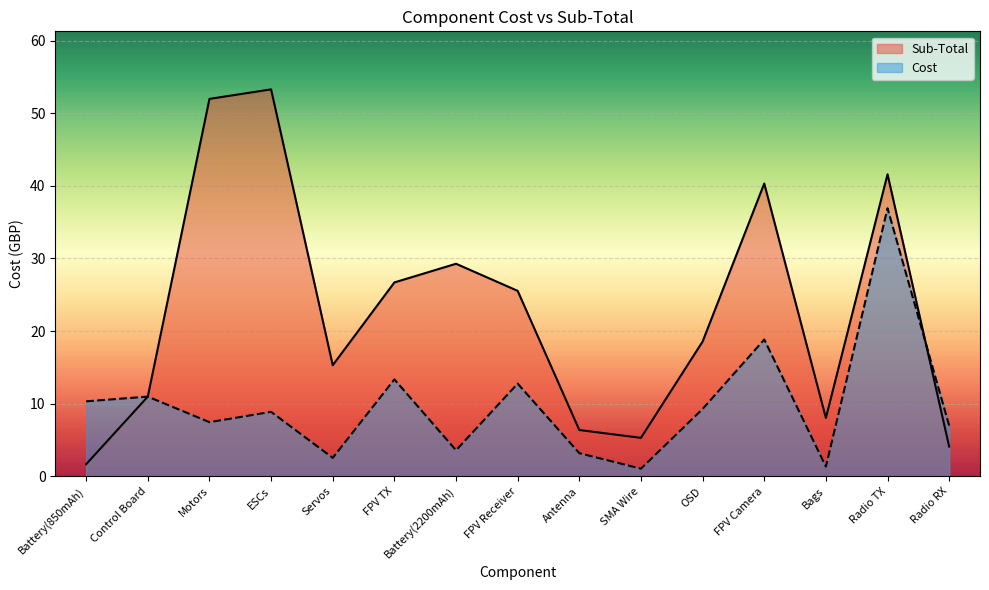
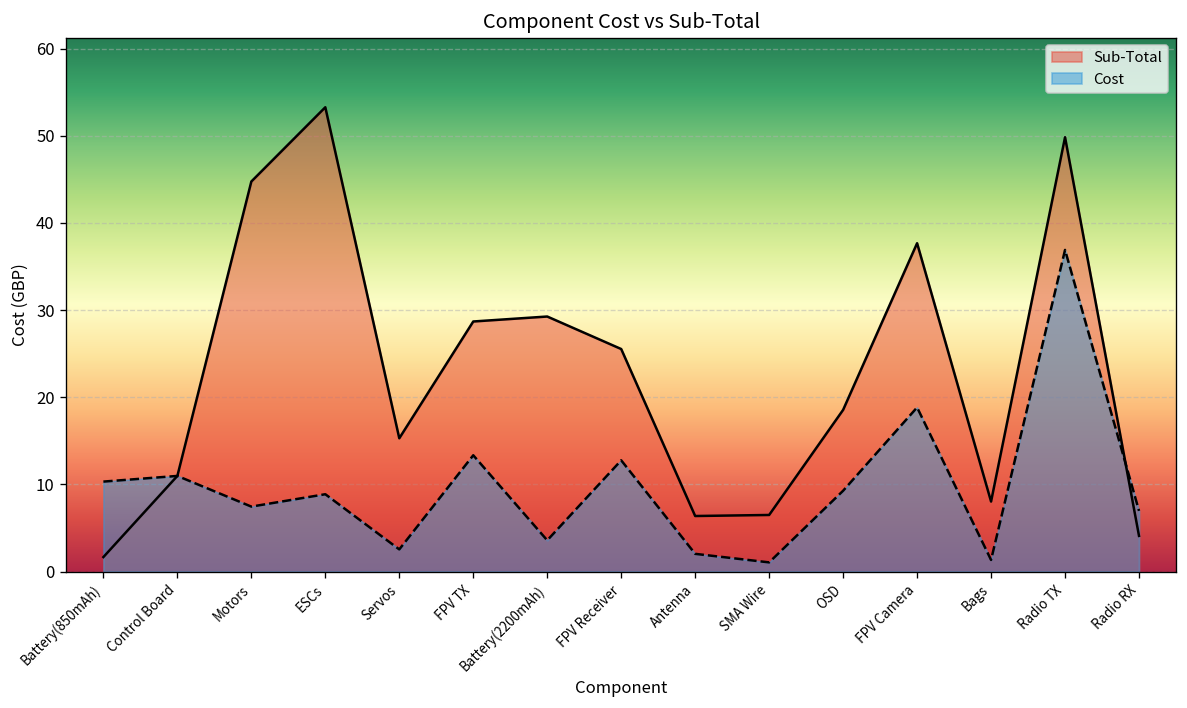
Sub-Total, Motors: 52 -> 45
Sub-Total, FPV TX: 27 -> 29
Cost, Antenna: 3 -> 2
Sub-Total, SMA Wire: 5 -> 7
Sub-Total, FPV Camera: 40 -> 38
Sub-Total, Radio TX: 42 -> 50
